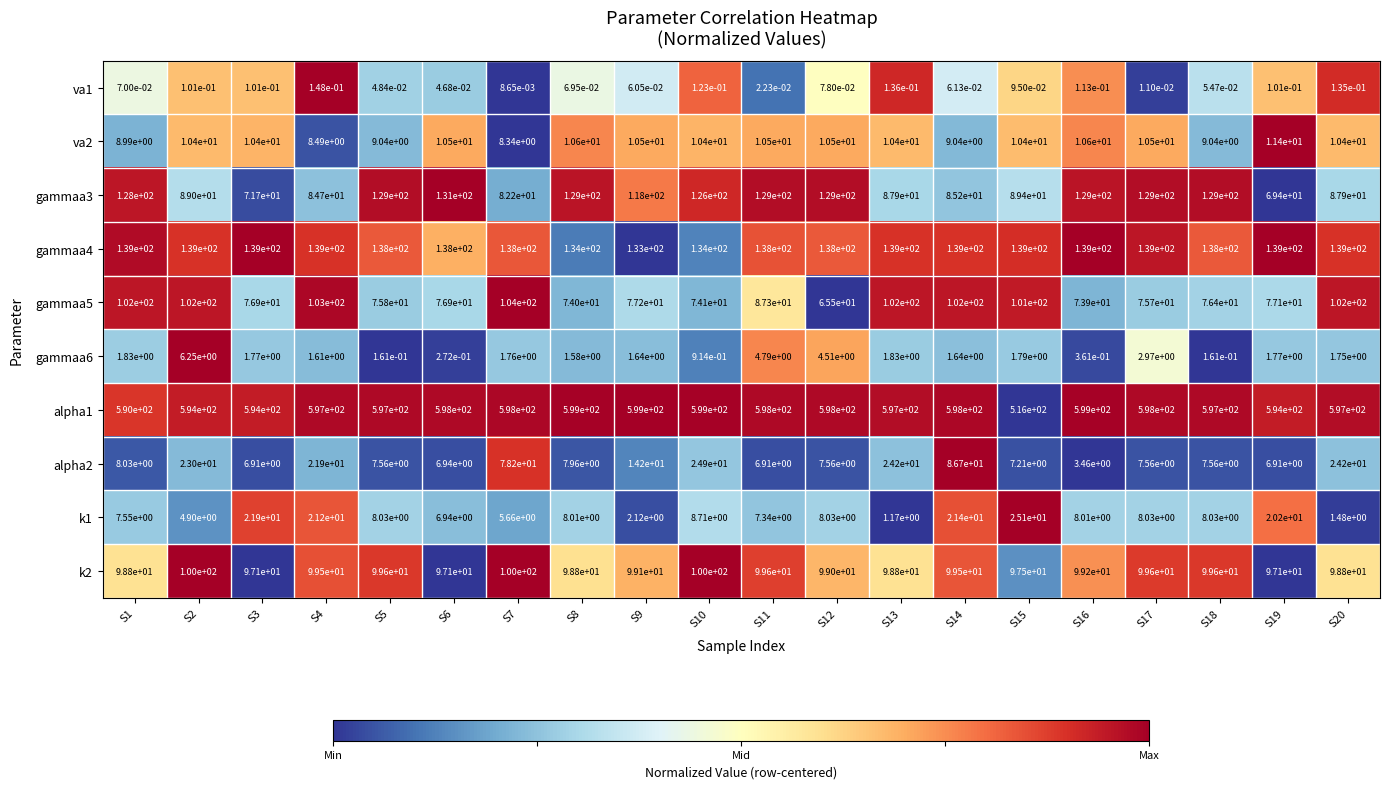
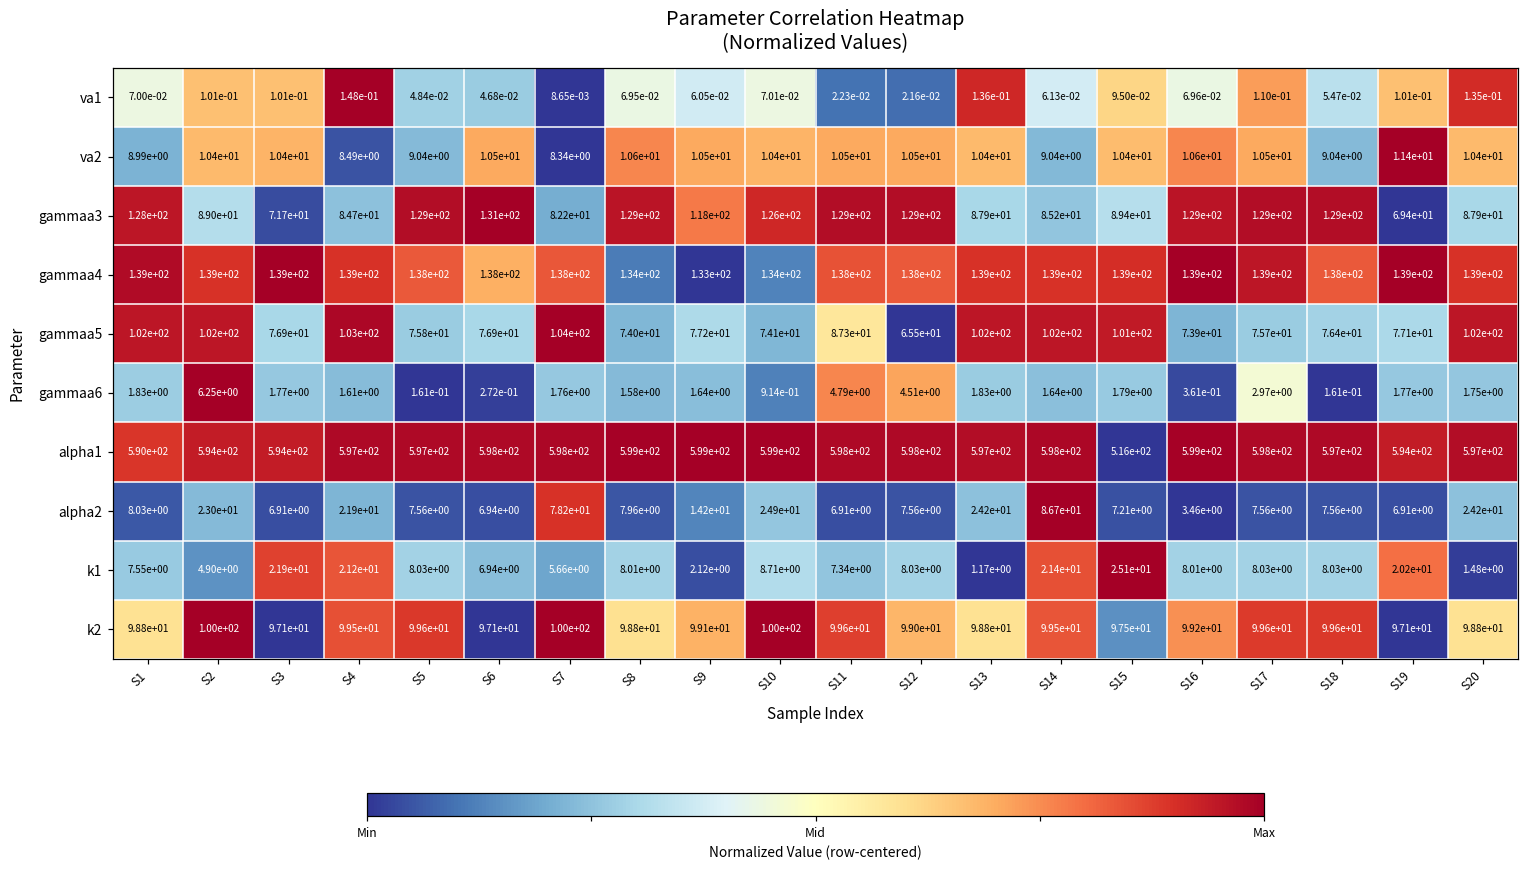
va1, S10: 1.23e-01 -> 7.01e-02
va1, S12: 7.80e-02 -> 2.16e-02
va1, S16: 1.13e-01 -> 6.96e-02
va1, S17: 1.10e-02 -> 1.10e-01
